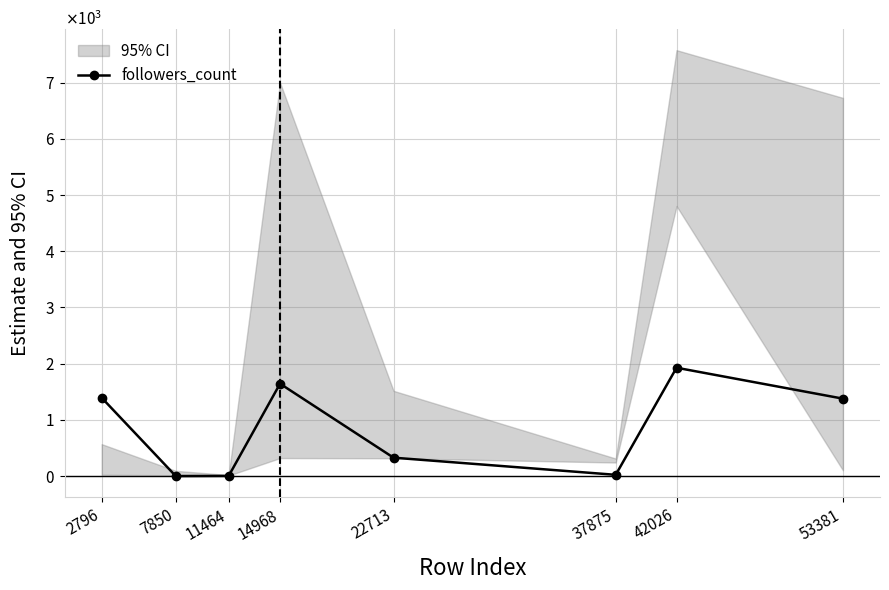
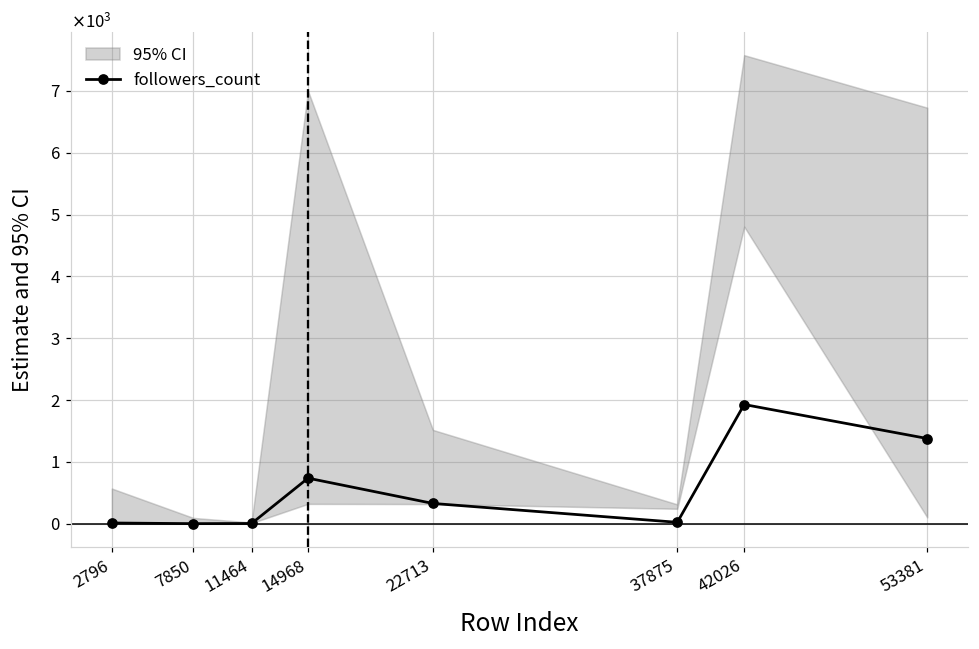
followers_count, 2796: 1400 -> 0
followers_count, 14968: 1600 -> 700
